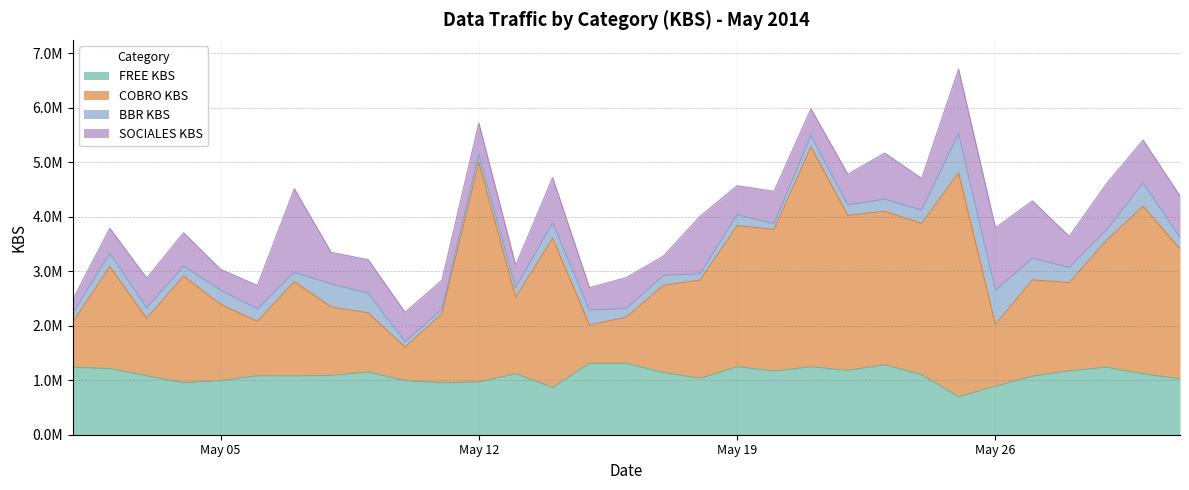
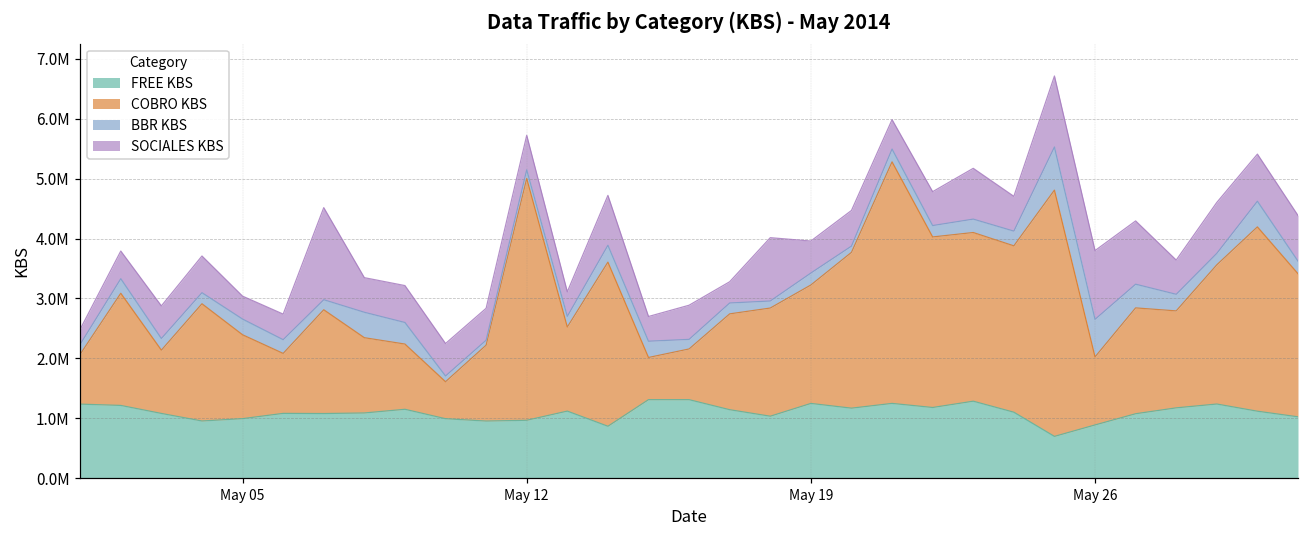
COBRO KBS, May 19: 2600000 -> 2000000
